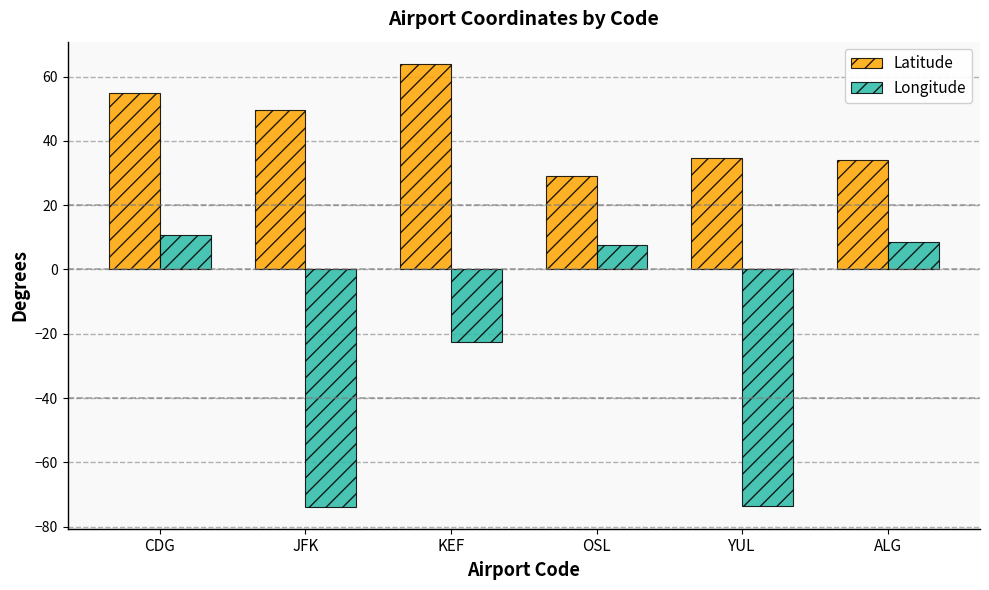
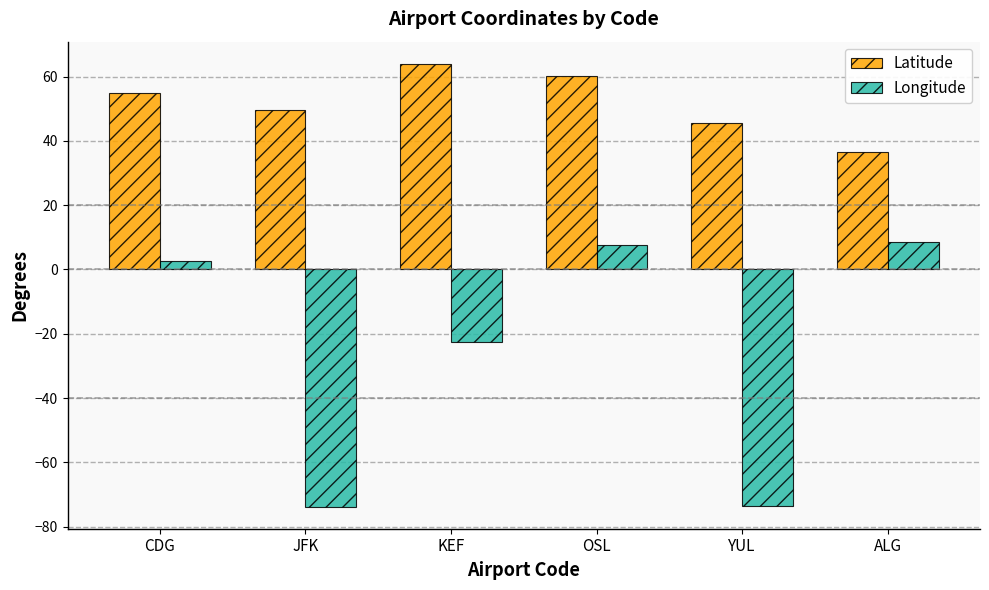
Longitude, CDG: 11 -> 3
Latitude, OSL: 29 -> 60
Latitude, YUL: 35 -> 45
Latitude, ALG: 34 -> 37
